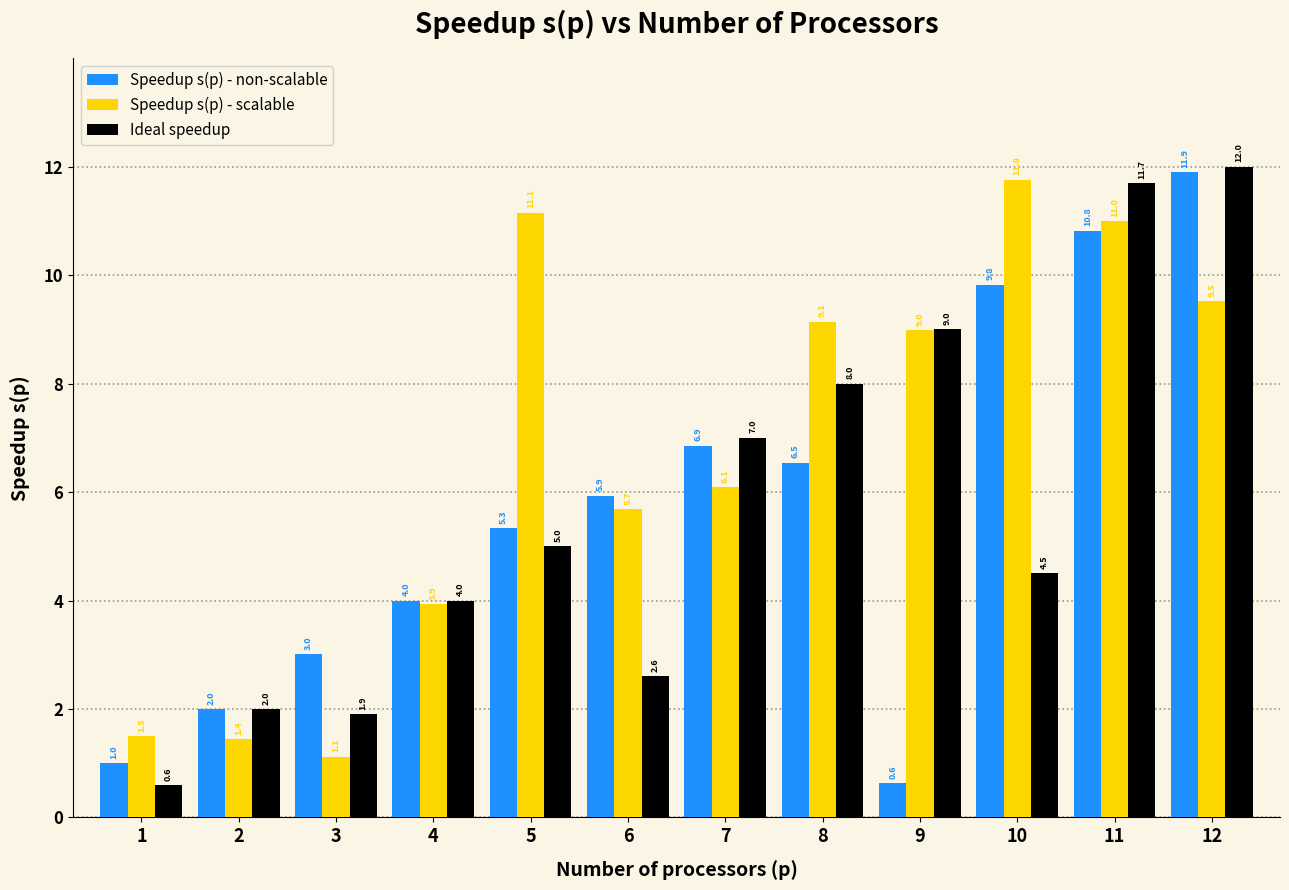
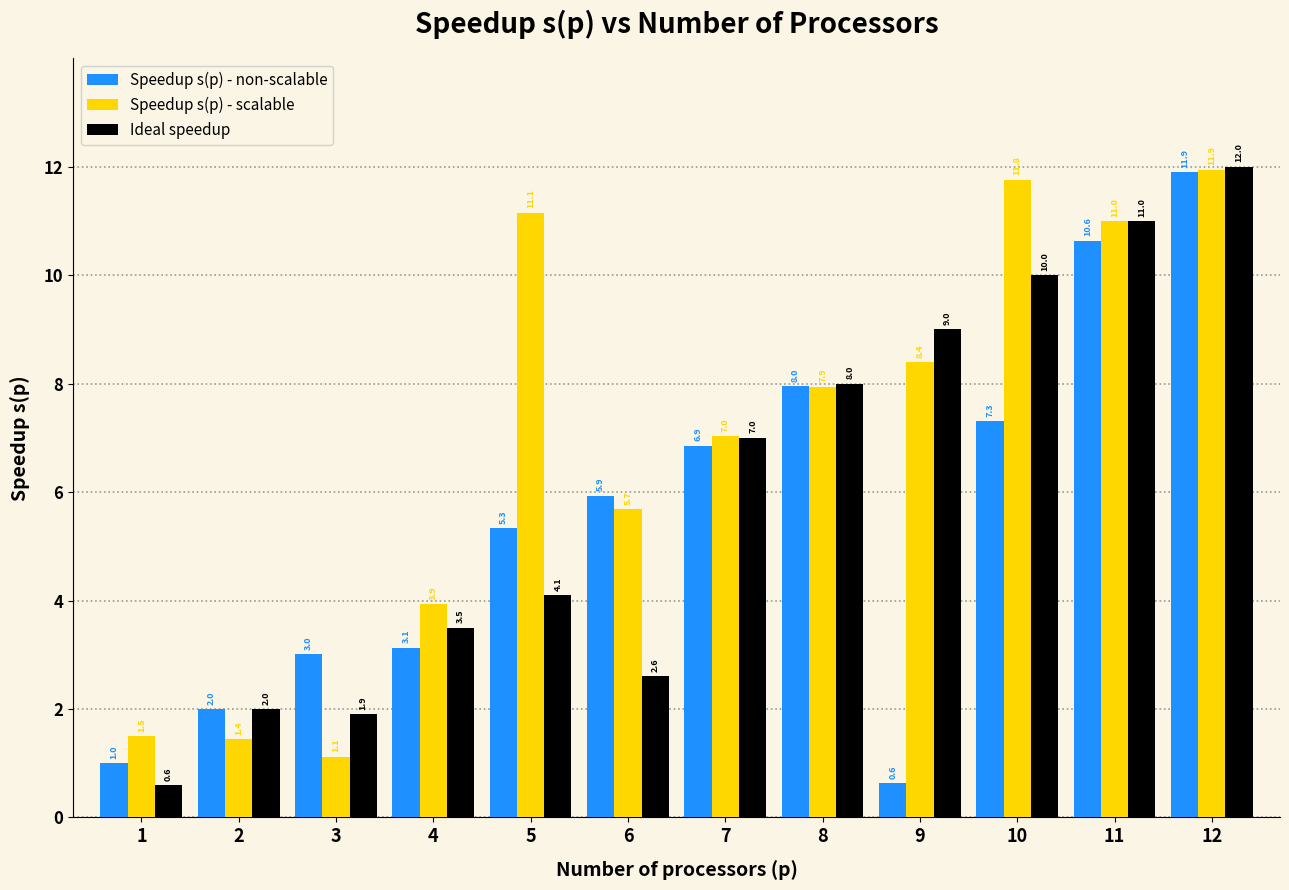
Speedup s(p) - non-scalable, 4: 4.0 -> 3.1
Ideal speedup, 4: 4.0 -> 3.5
Ideal speedup, 5: 5.0 -> 4.1
Speedup s(p) - scalable, 7: 6.1 -> 7.0
Speedup s(p) - non-scalable, 8: 6.5 -> 8.0
Speedup s(p) - scalable, 8: 9.1 -> 7.9
Speedup s(p) - scalable, 9: 9.0 -> 8.4
Speedup s(p) - non-scalable, 10: 9.8 -> 7.3
Ideal speedup, 10: 4.5 -> 10.0
Speedup s(p) - non-scalable, 11: 10.8 -> 10.6
Ideal speedup, 11: 11.7 -> 11.0
Speedup s(p) - scalable, 12: 9.5 -> 11.9
